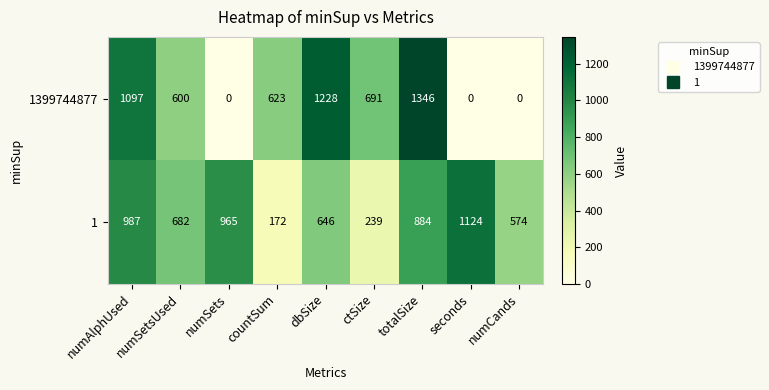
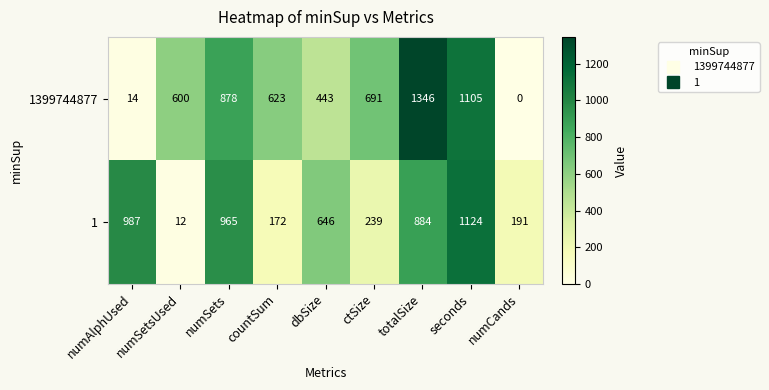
1399744877, numAlphUsed: 1097 -> 14
1399744877, numSets: 0 -> 878
1399744877, dbSize: 1228 -> 443
1399744877, seconds: 0 -> 1105
1, numSetsUsed: 682 -> 12
1, numCands: 574 -> 191
